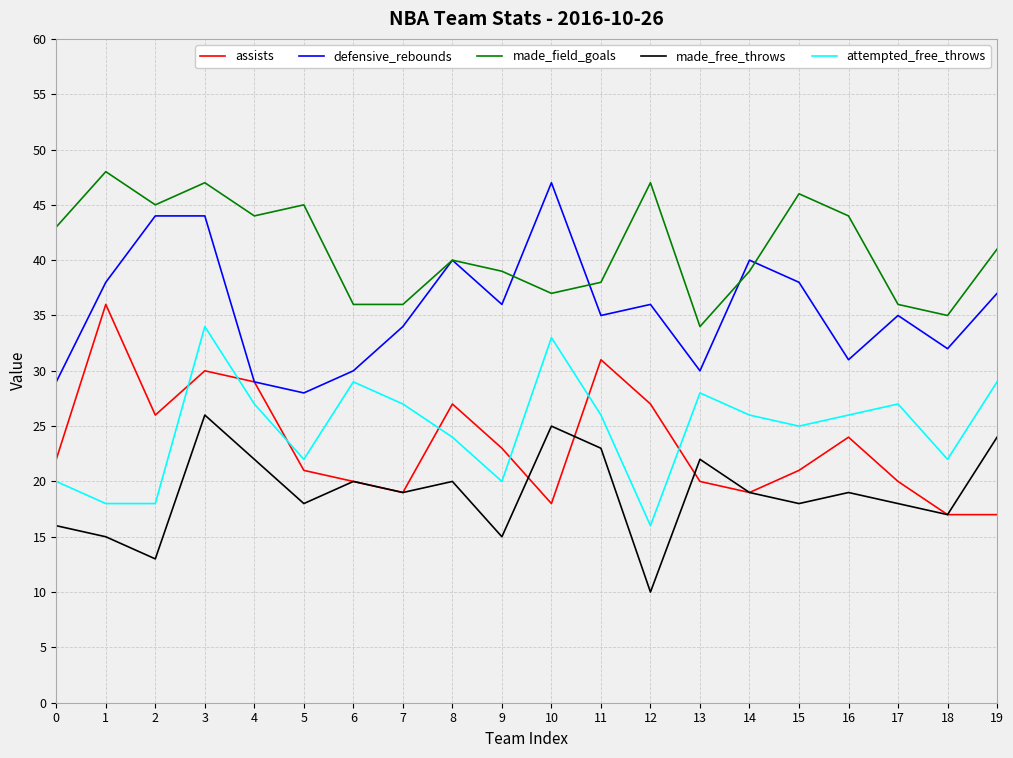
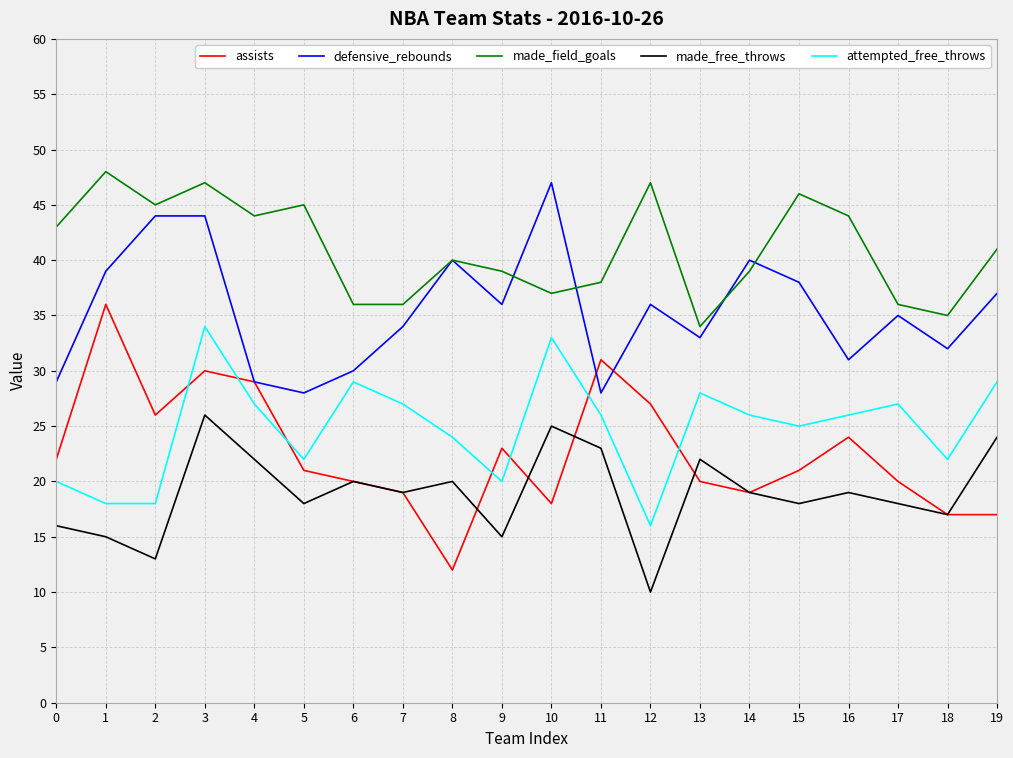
defensive_rebounds, 1: 38 -> 39
assists, 8: 27 -> 12
defensive_rebounds, 11: 35 -> 28
defensive_rebounds, 13: 30 -> 33
